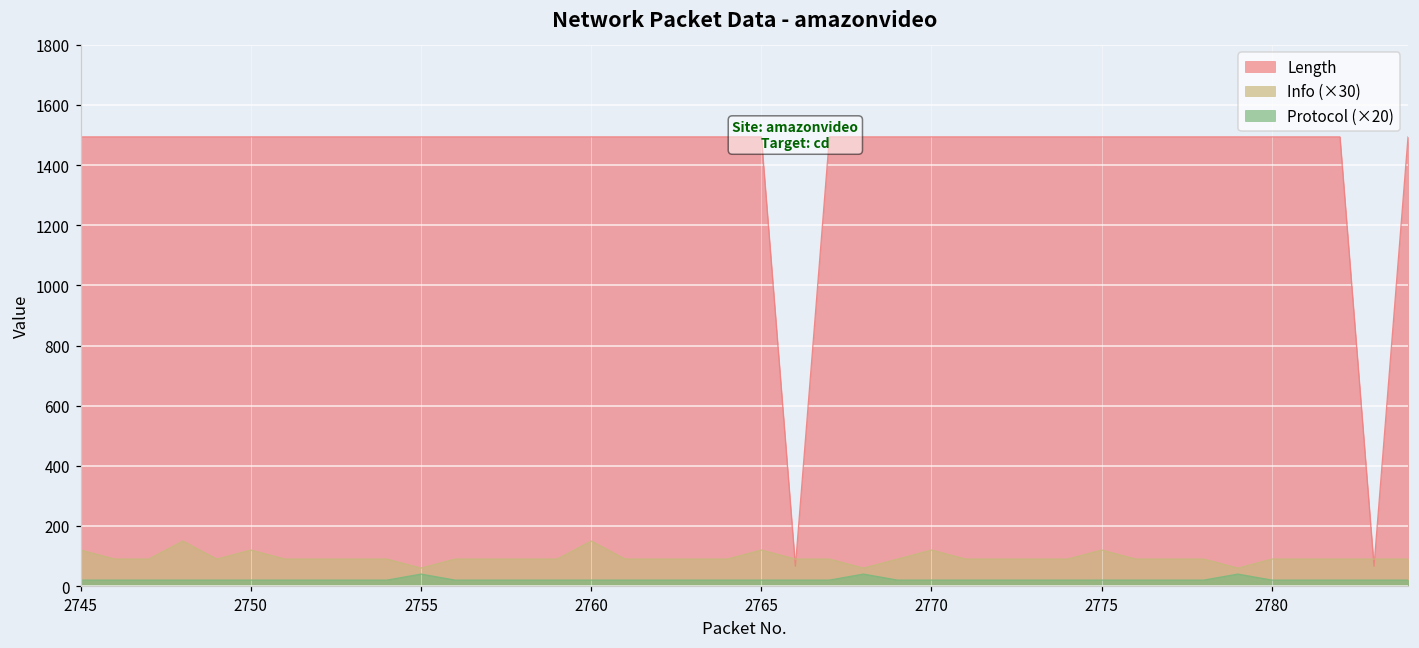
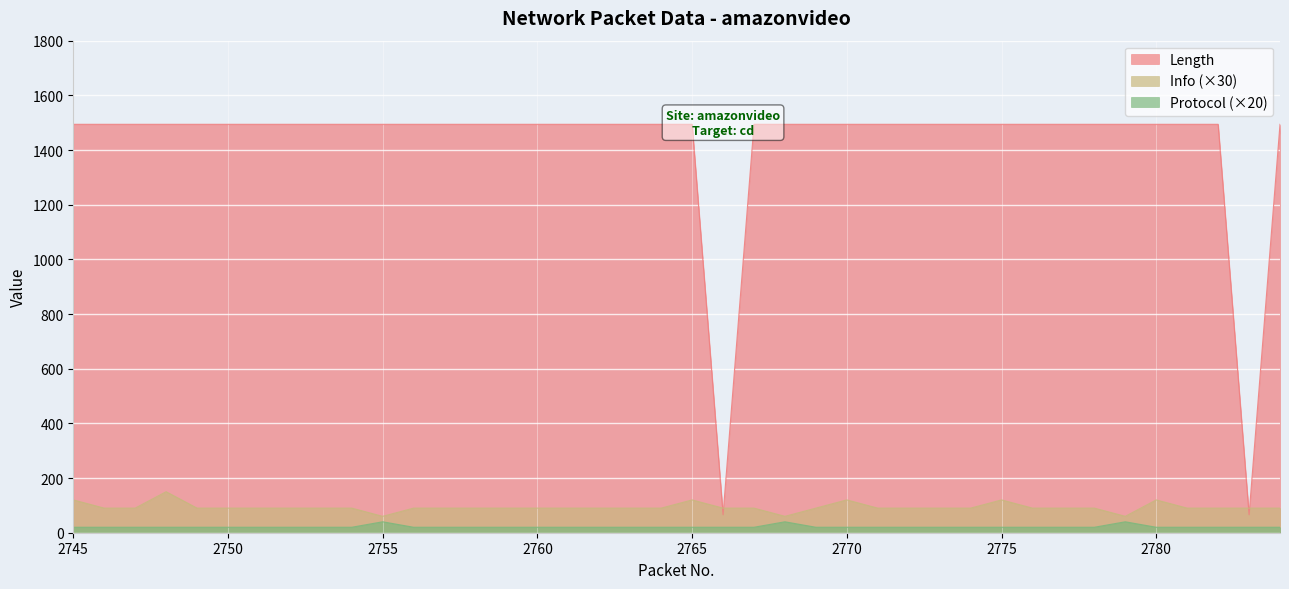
Info (×30), 2750: 120 -> 90
Info (×30), 2760: 150 -> 90
Info (×30), 2780: 90 -> 120
